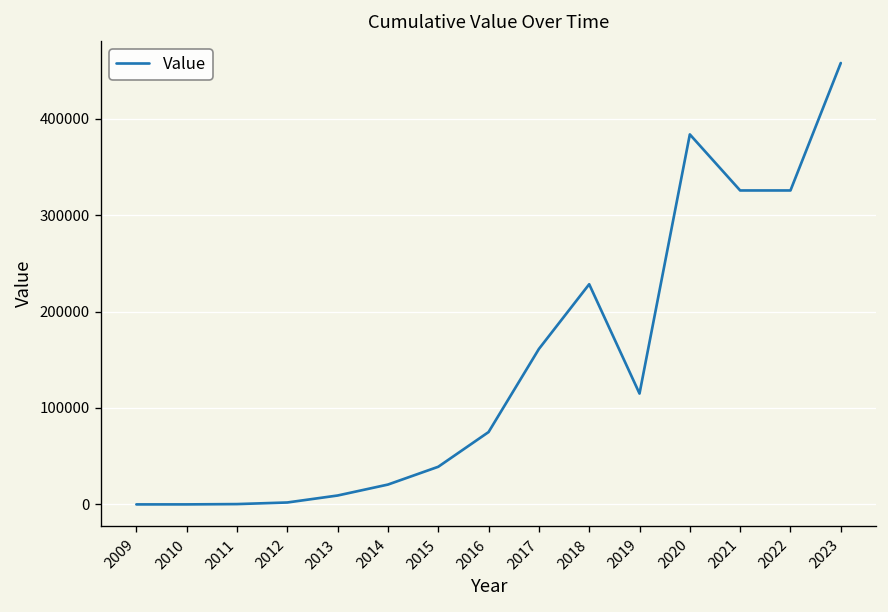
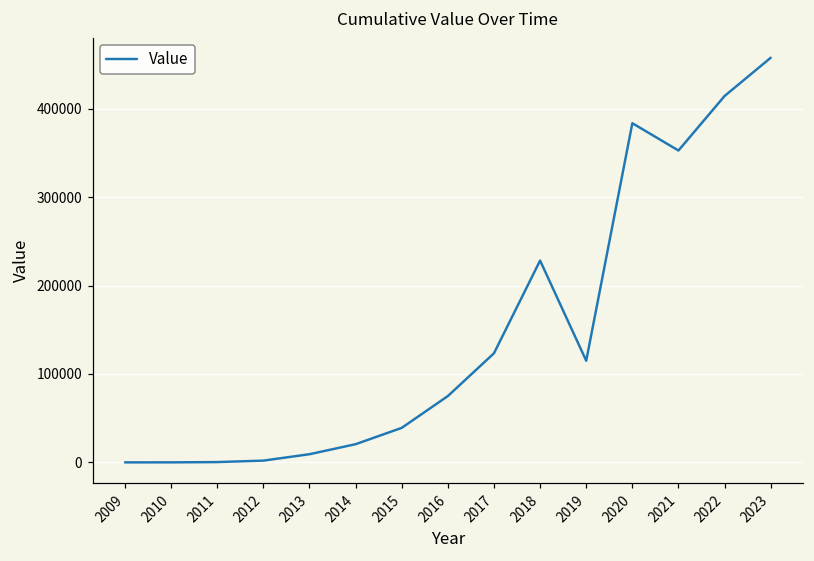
2017: 160000 -> 120000
2021: 330000 -> 350000
2022: 330000 -> 410000
